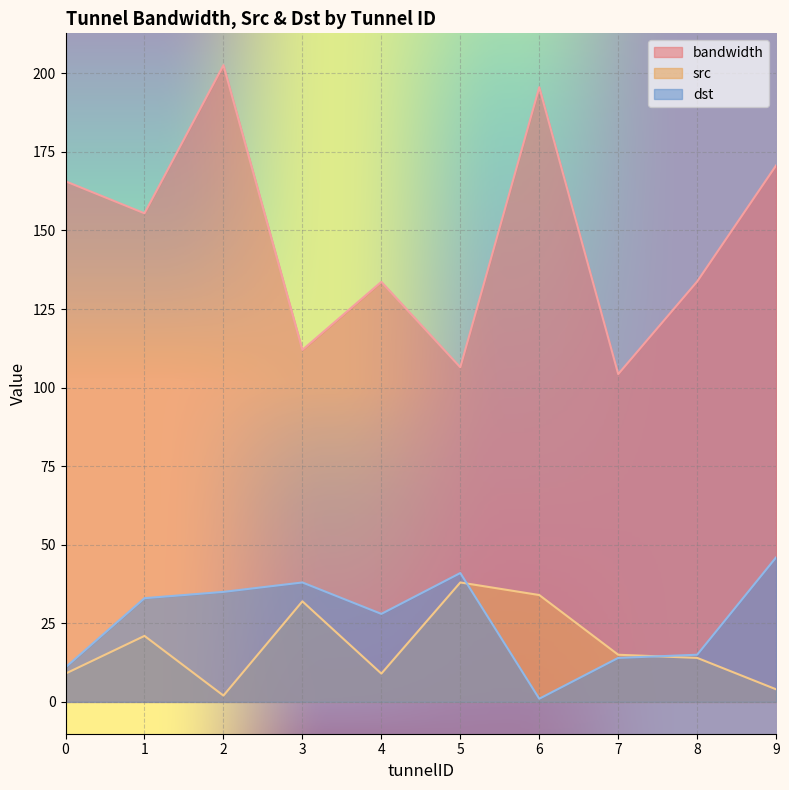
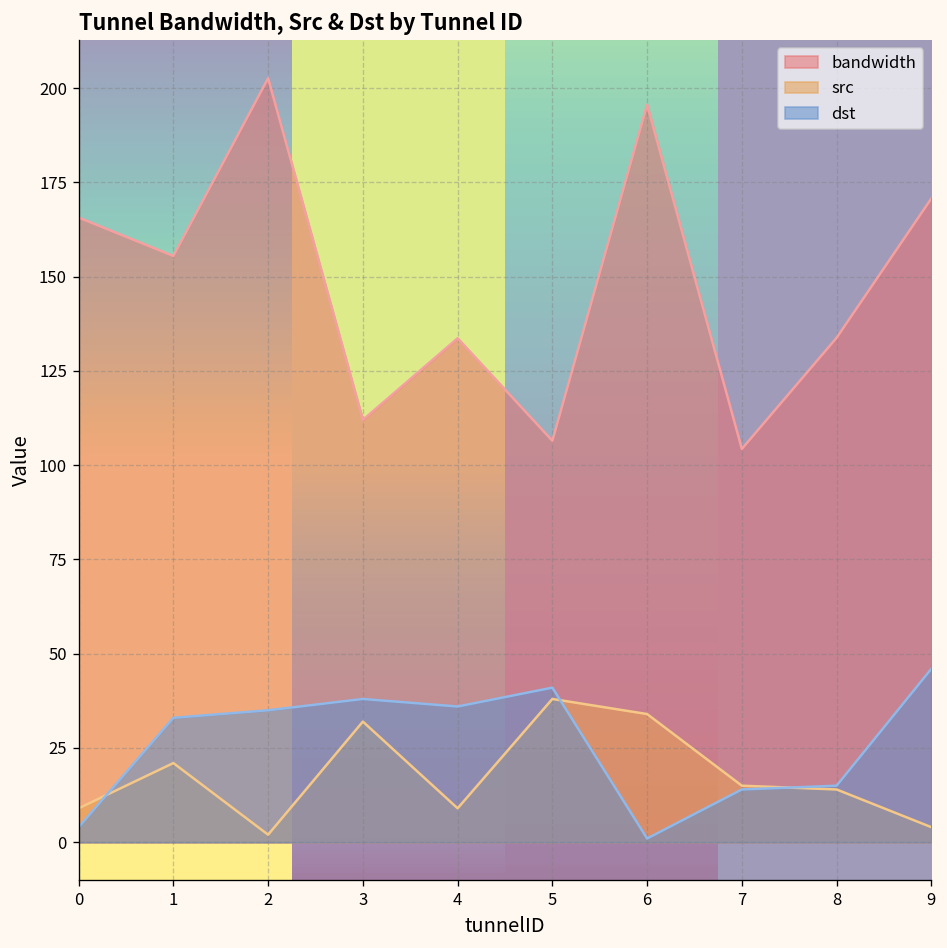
dst, 0: 11 -> 4
dst, 4: 28 -> 36
